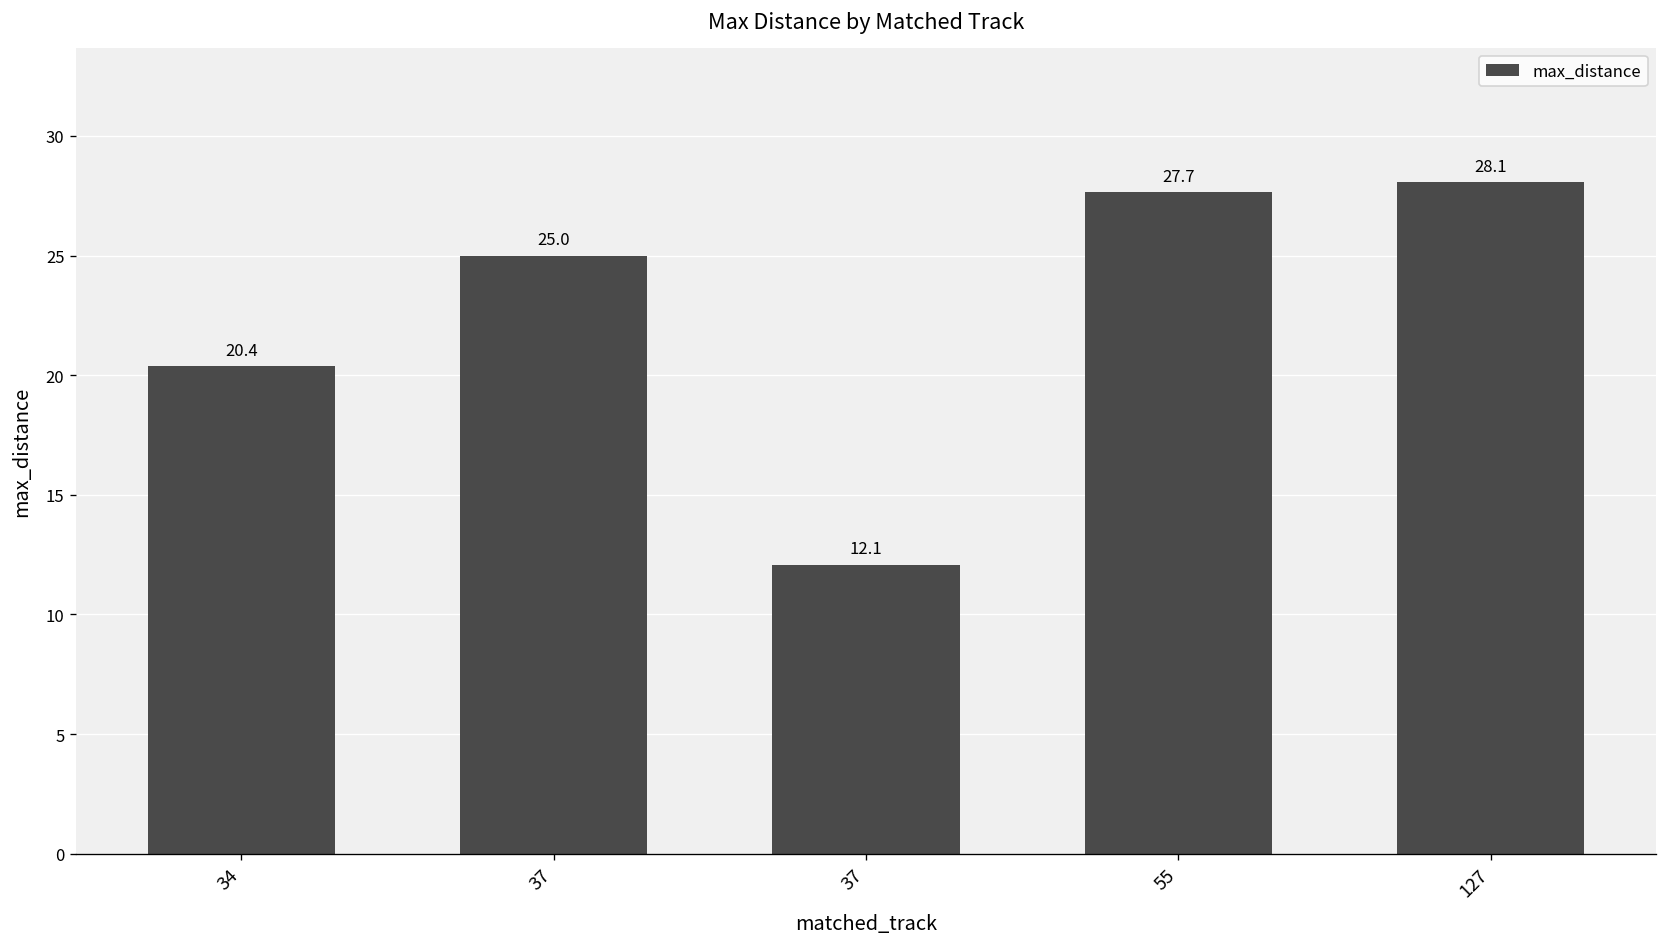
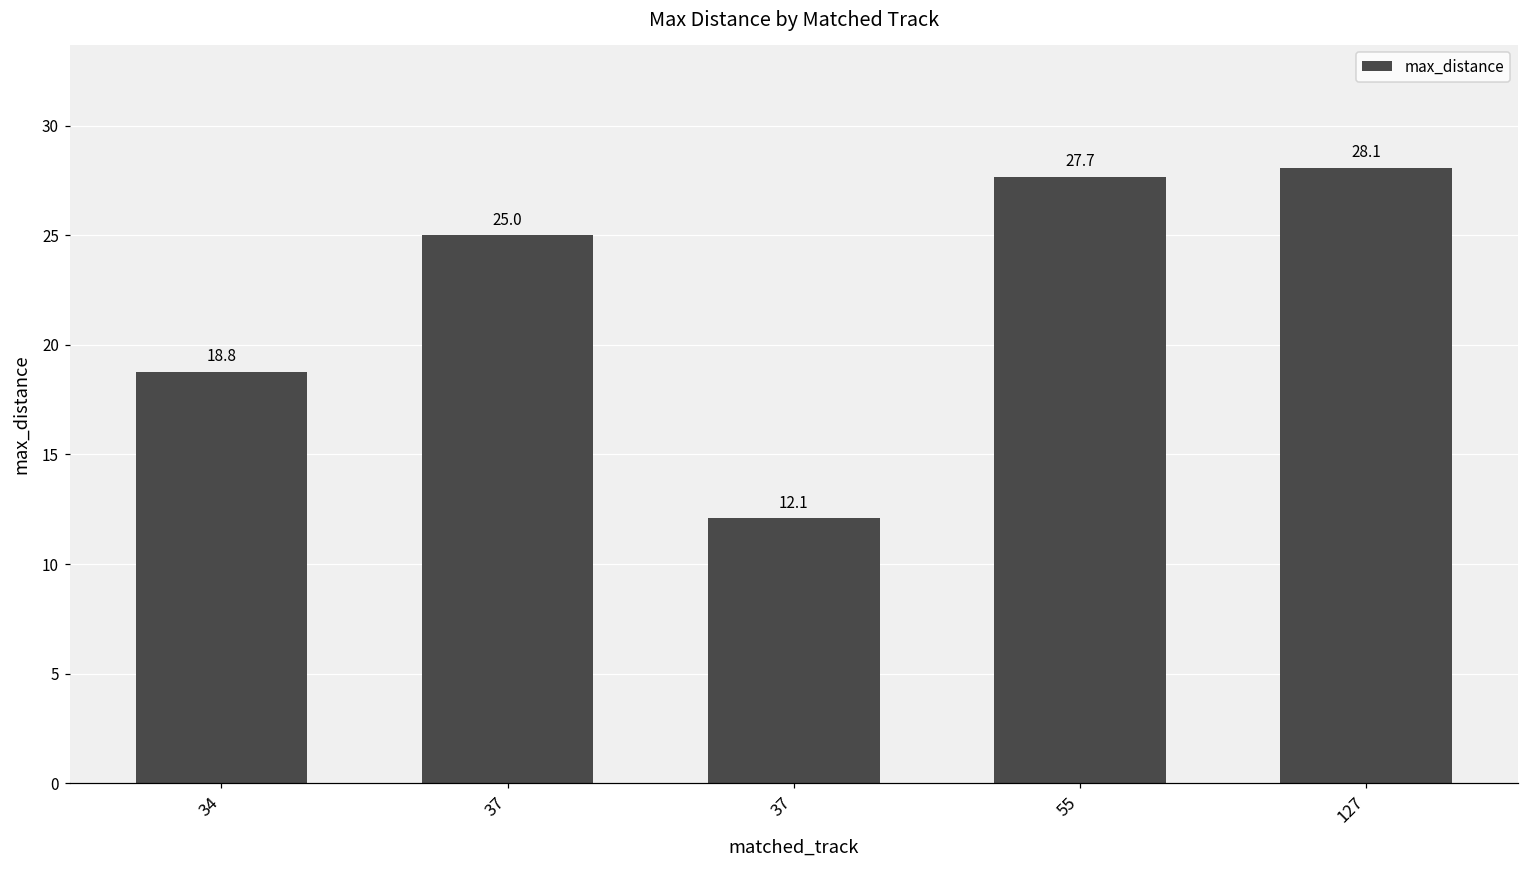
34: 20.4 -> 18.8
